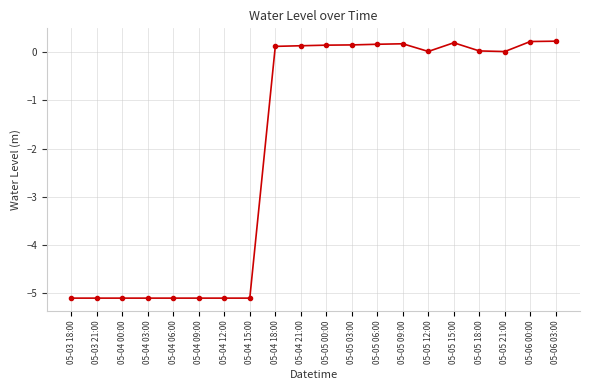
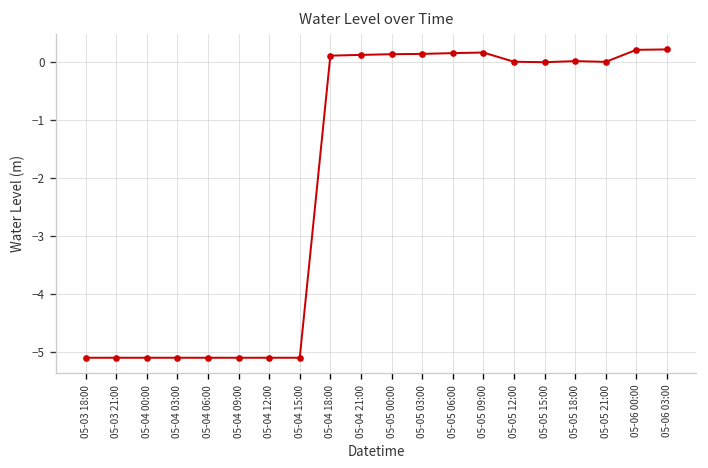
05-05 15:00: 0.2 -> 0.0
